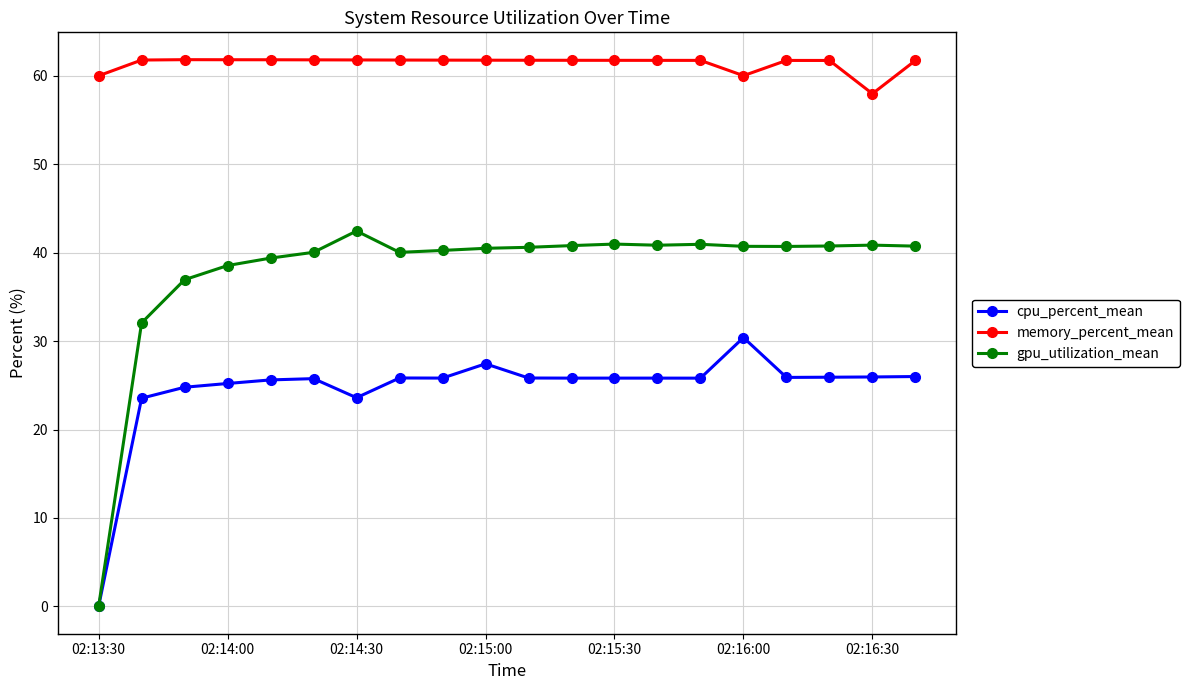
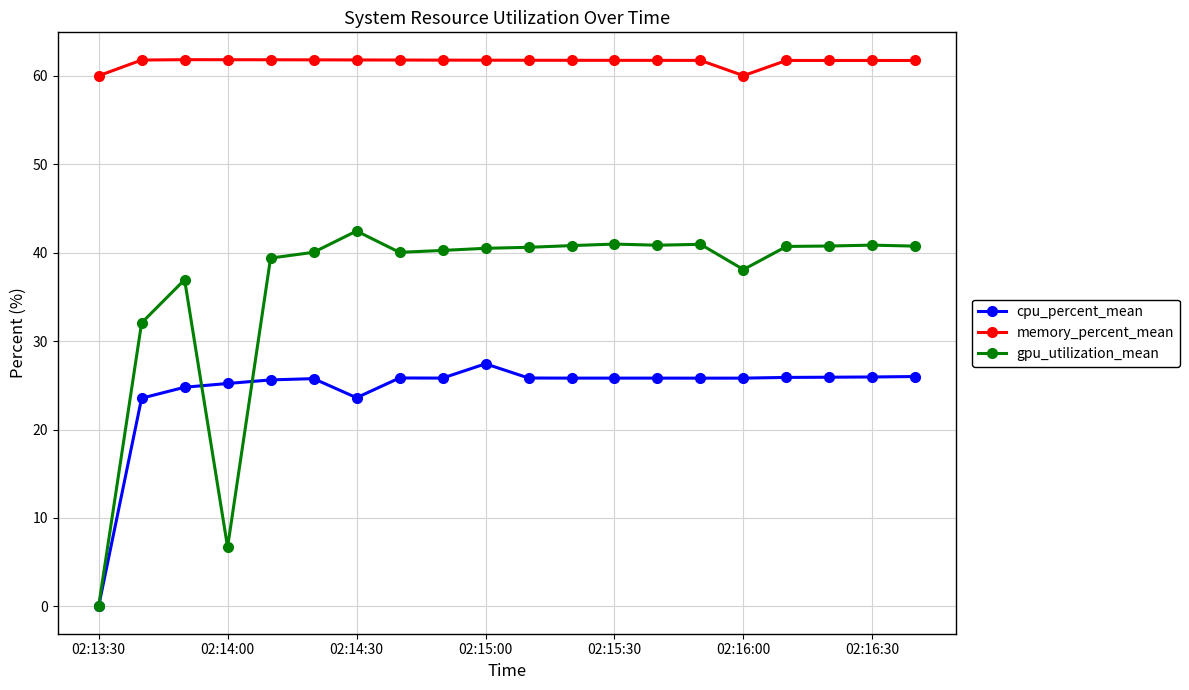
gpu_utilization_mean, 02:14:00: 39 -> 7
cpu_percent_mean, 02:16:00: 30 -> 26
gpu_utilization_mean, 02:16:00: 41 -> 38
memory_percent_mean, 02:16:30: 58 -> 62
